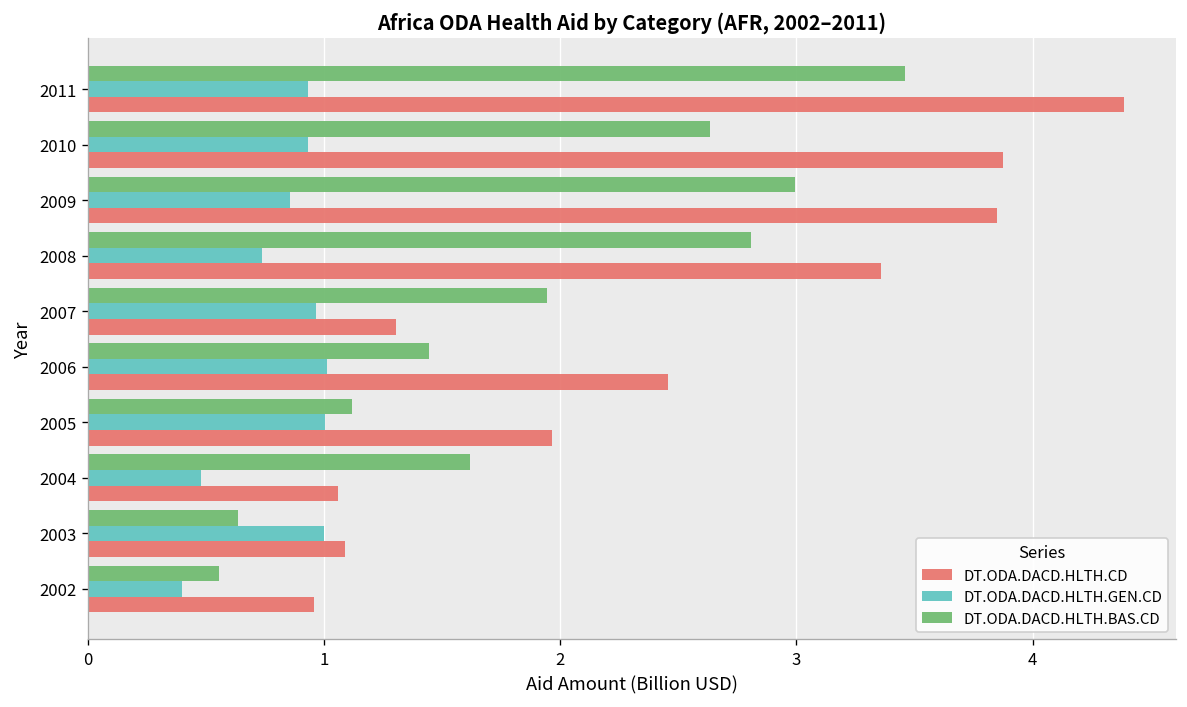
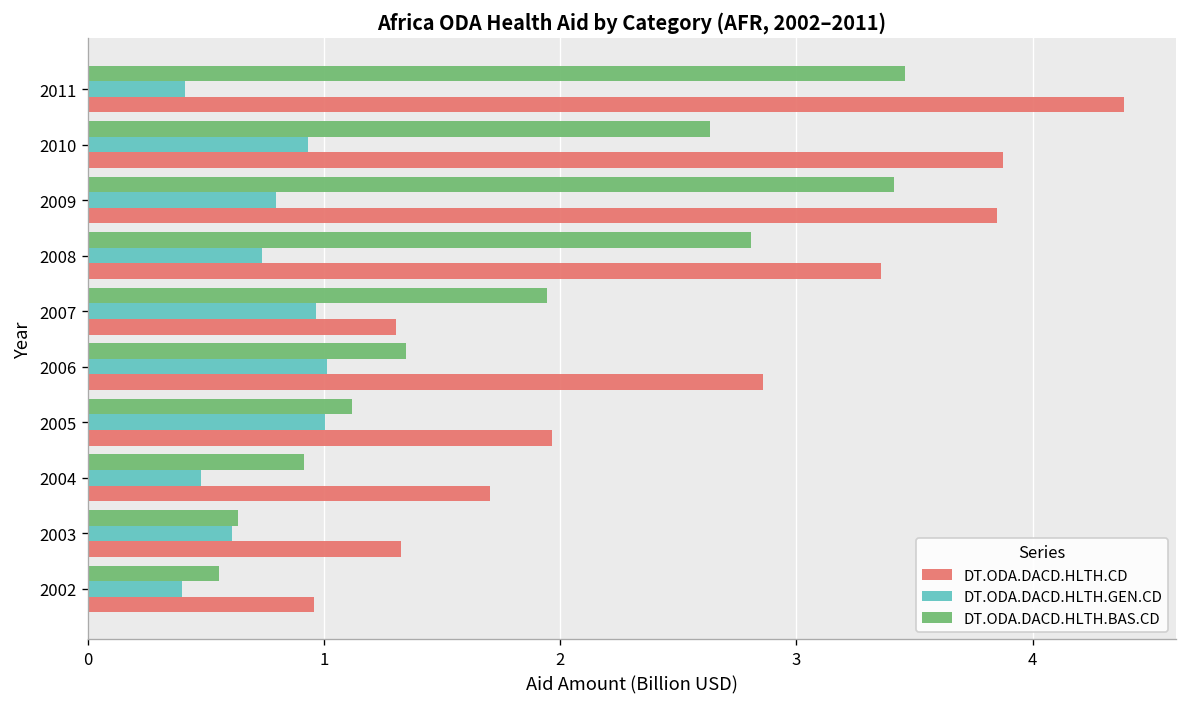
DT.ODA.DACD.HLTH.GEN.CD, 2011: 0.93 -> 0.41
DT.ODA.DACD.HLTH.BAS.CD, 2009: 3.00 -> 3.42
DT.ODA.DACD.HLTH.GEN.CD, 2009: 0.85 -> 0.80
DT.ODA.DACD.HLTH.BAS.CD, 2006: 1.45 -> 1.35
DT.ODA.DACD.HLTH.CD, 2006: 2.46 -> 2.86
DT.ODA.DACD.HLTH.BAS.CD, 2004: 1.62 -> 0.92
DT.ODA.DACD.HLTH.CD, 2004: 1.06 -> 1.70
DT.ODA.DACD.HLTH.GEN.CD, 2003: 1.00 -> 0.61
DT.ODA.DACD.HLTH.CD, 2003: 1.09 -> 1.33
